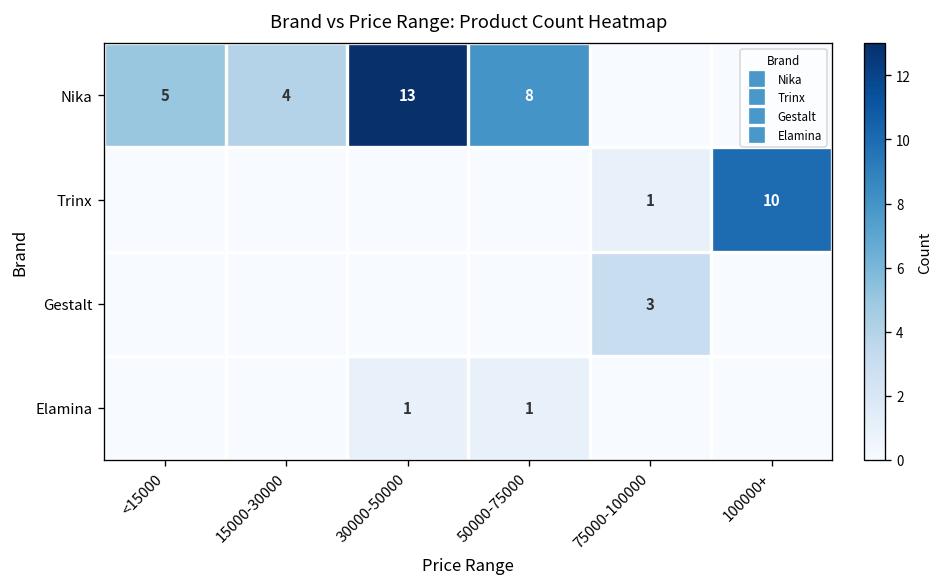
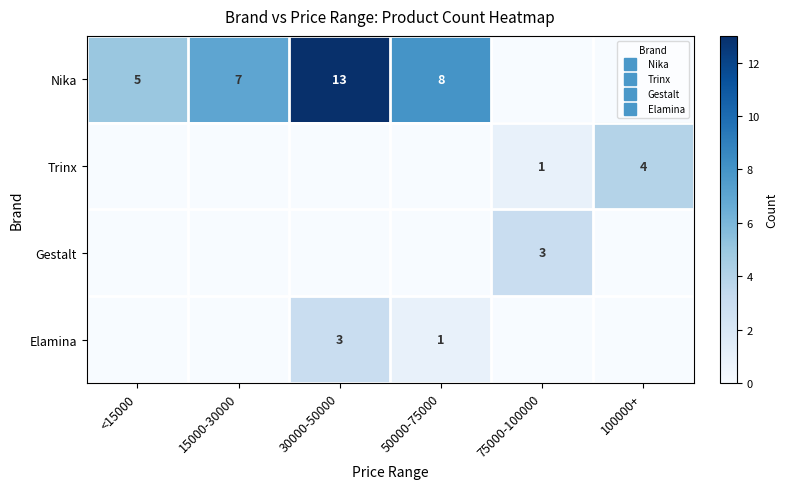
Nika, 15000-30000: 4 -> 7
Trinx, 100000+: 10 -> 4
Elamina, 30000-50000: 1 -> 3
